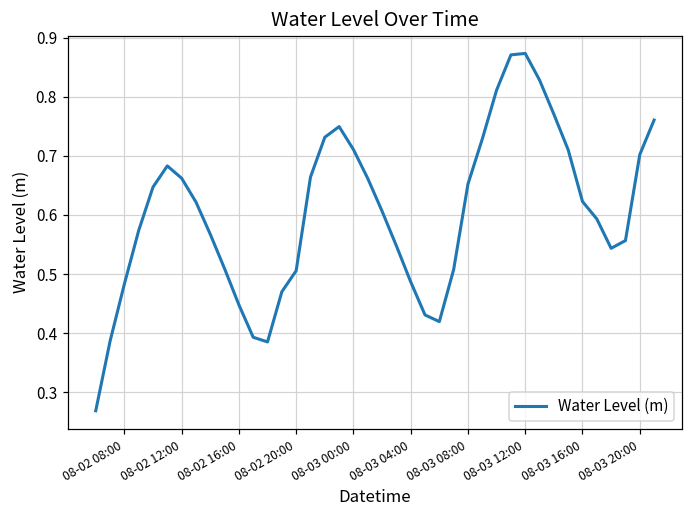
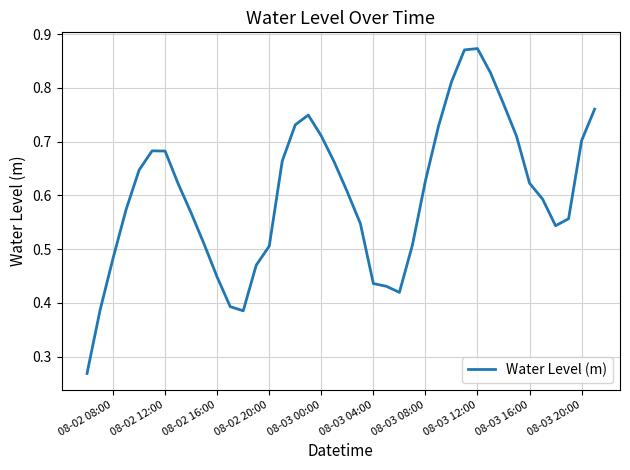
08-02 12:00: 0.66 -> 0.68
08-03 04:00: 0.49 -> 0.44
08-03 08:00: 0.65 -> 0.63
